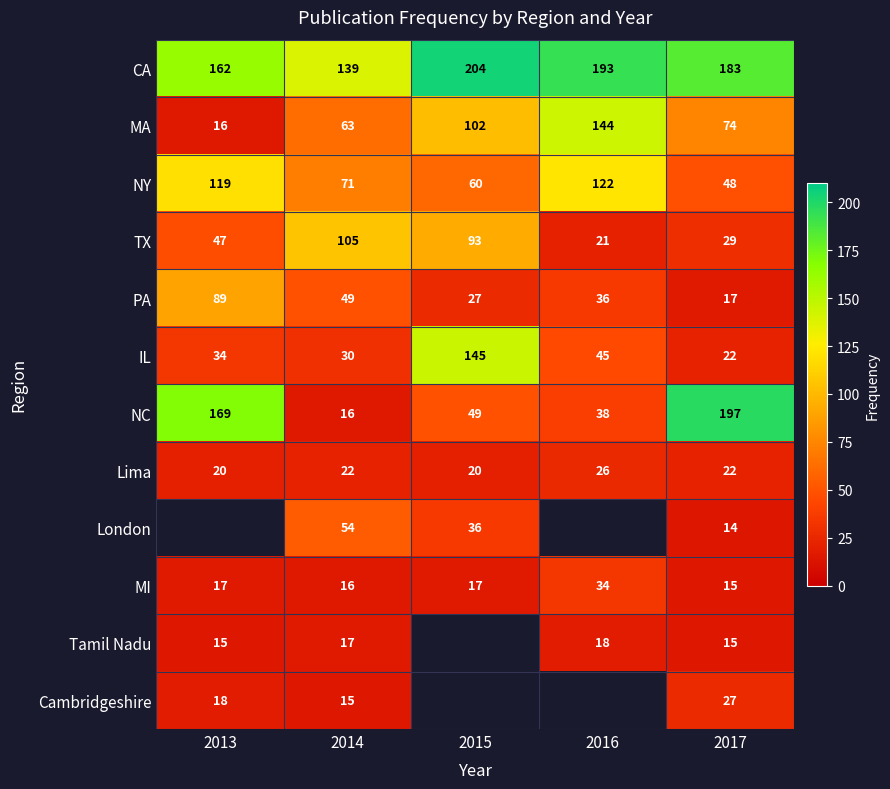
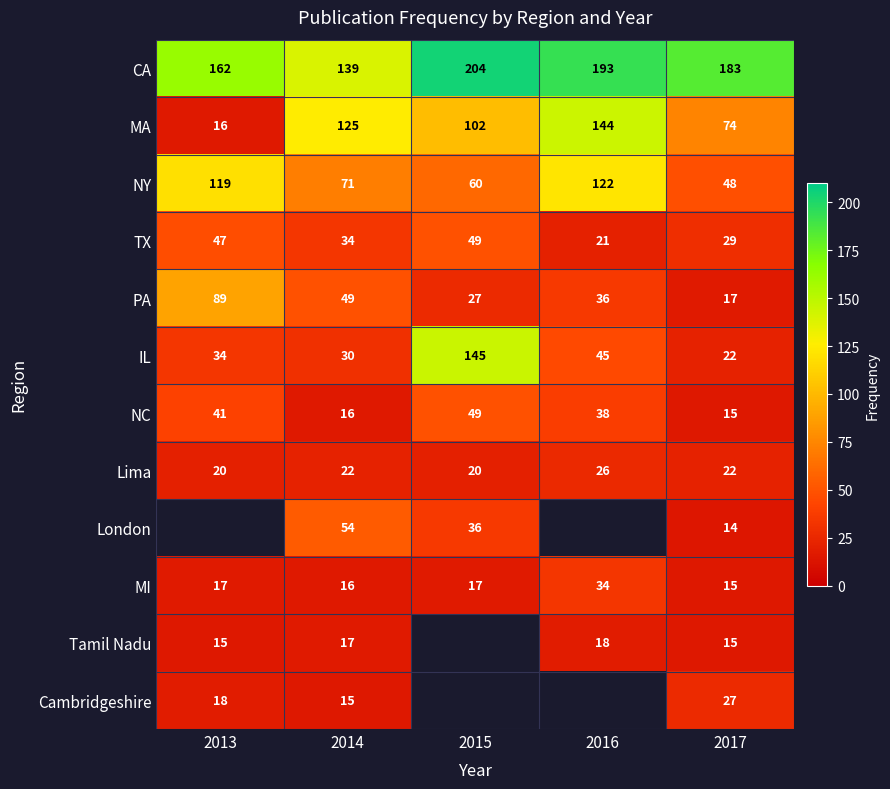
MA, 2014: 63 -> 125
TX, 2014: 105 -> 34
TX, 2015: 93 -> 49
NC, 2013: 169 -> 41
NC, 2017: 197 -> 15
